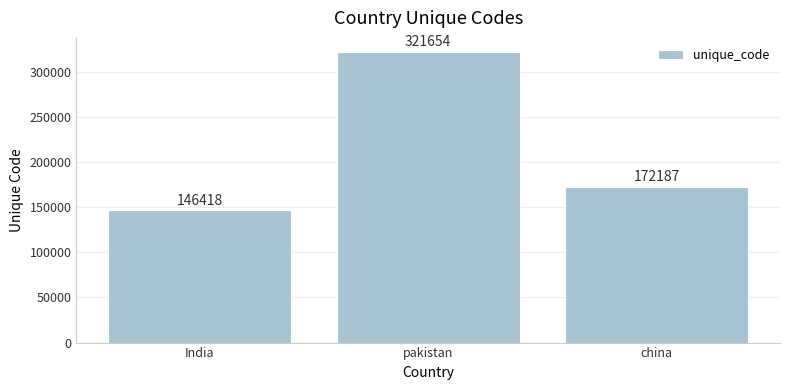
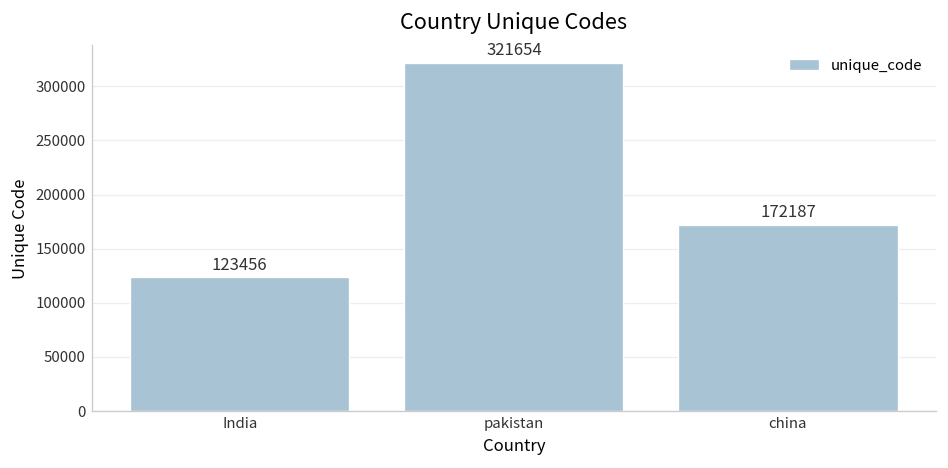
India: 146418 -> 123456
